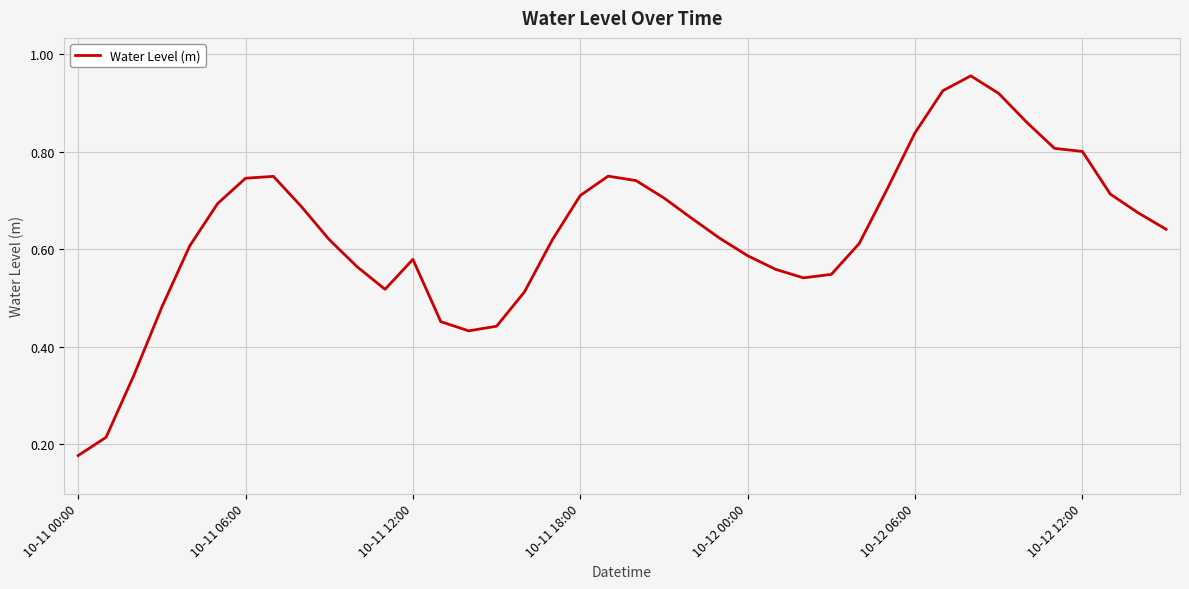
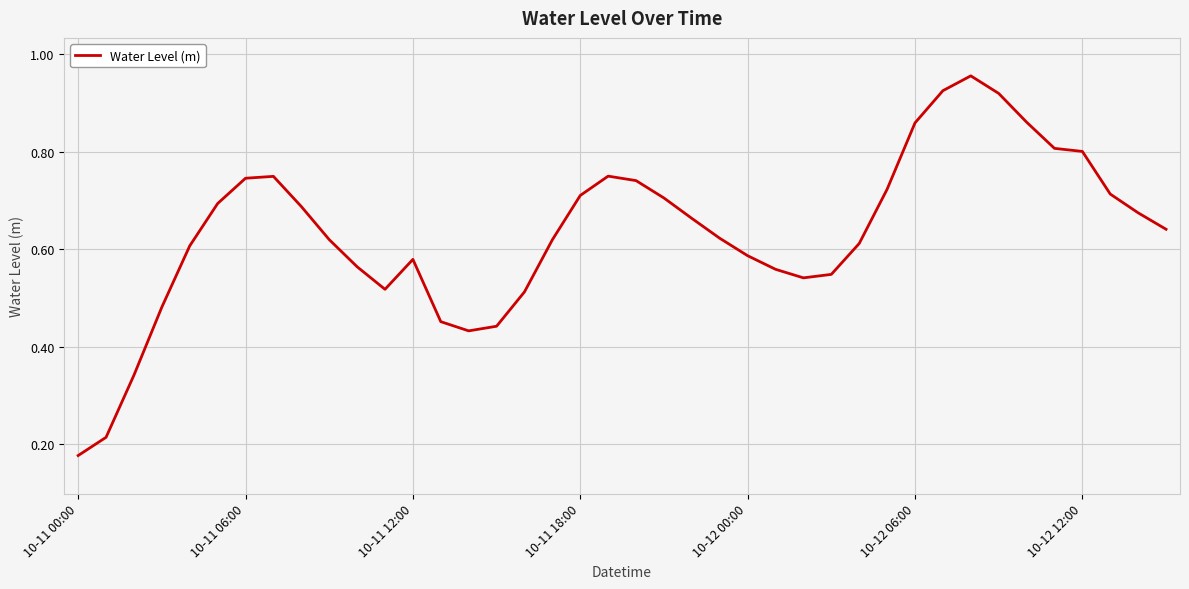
10-12 06:00: 0.84 -> 0.86
